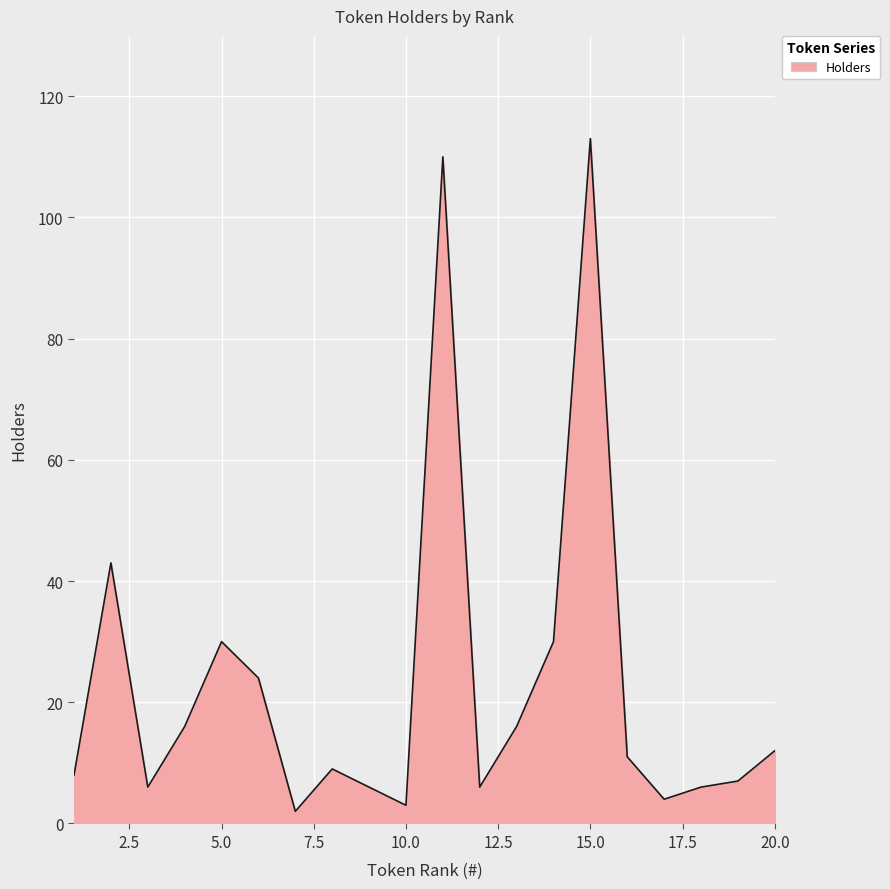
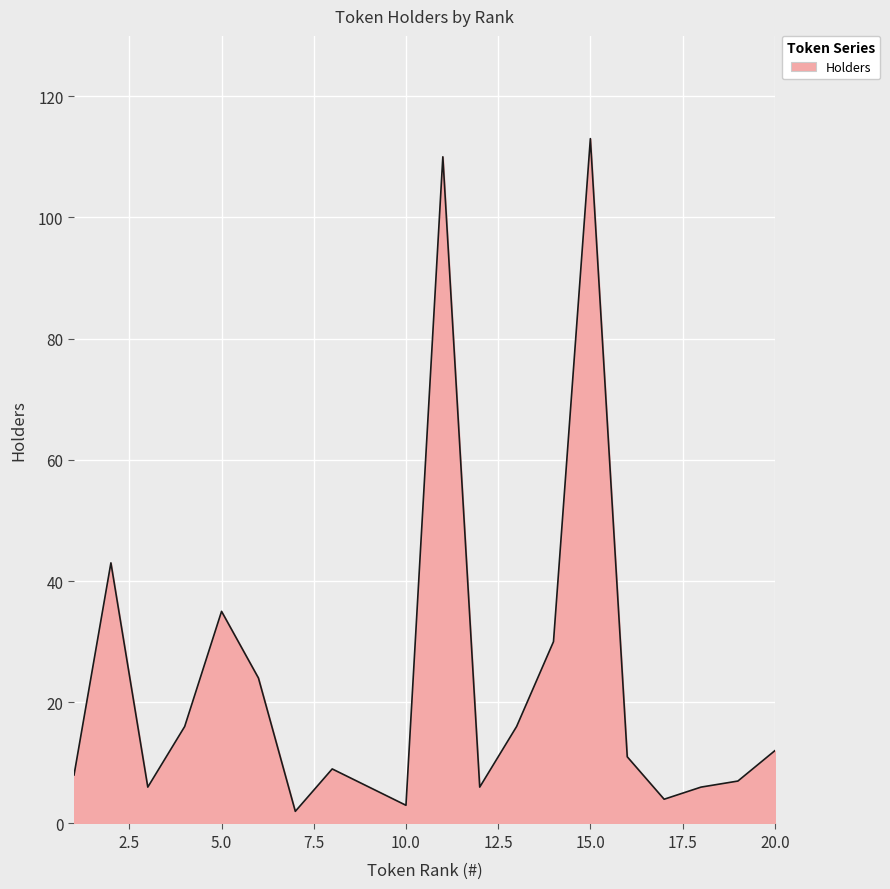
5.0: 30 -> 35
